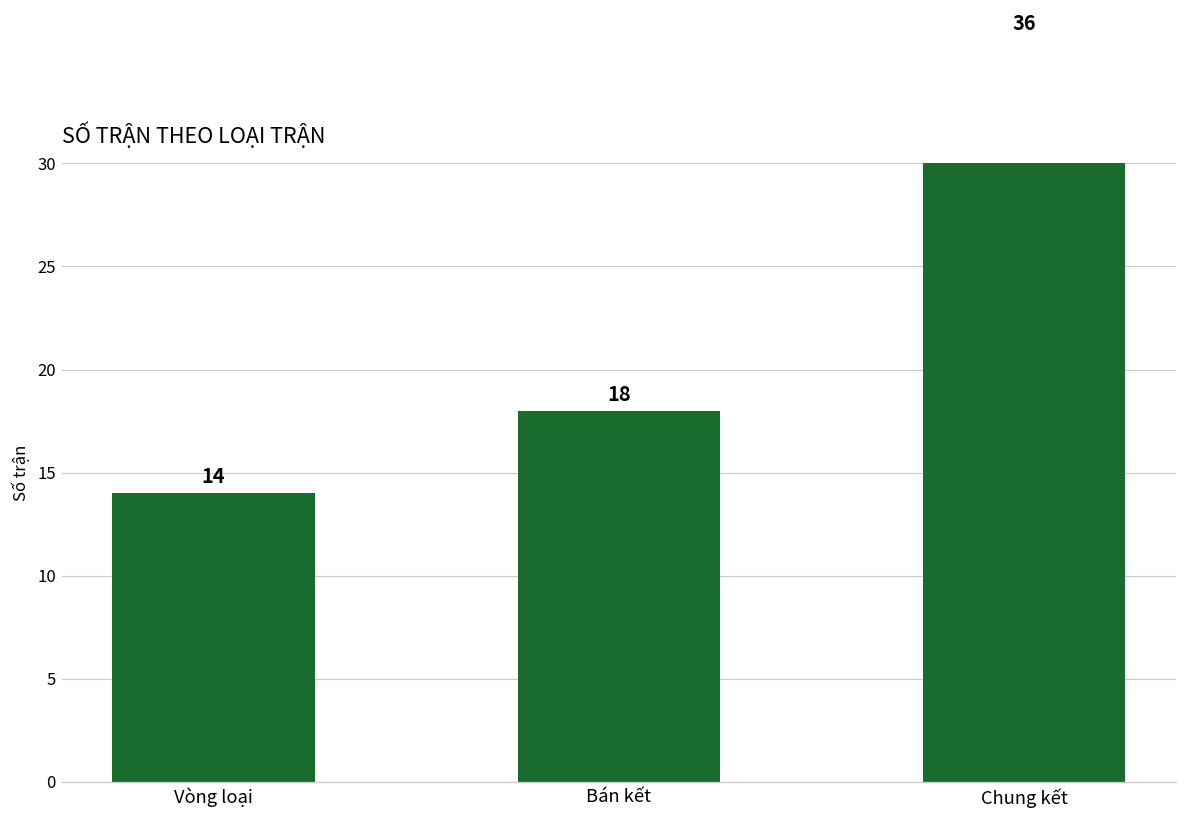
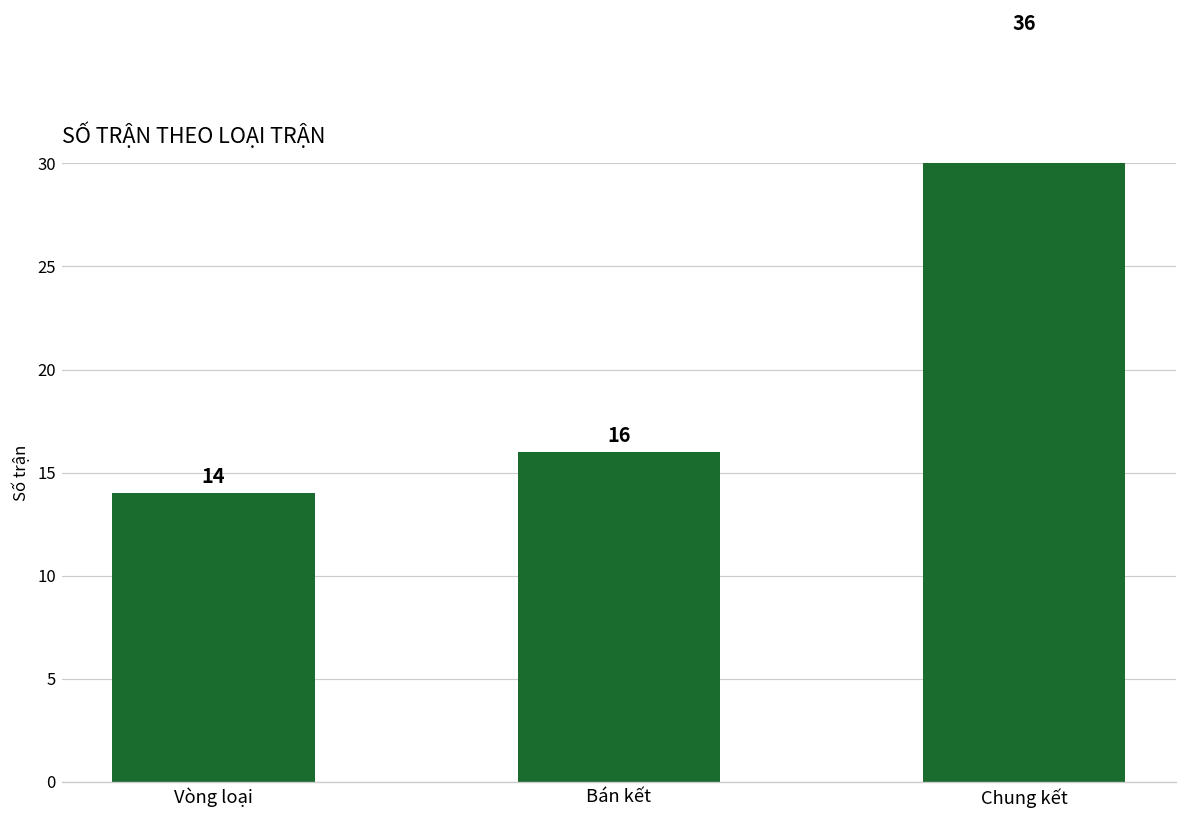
Bán kết: 18 -> 16
